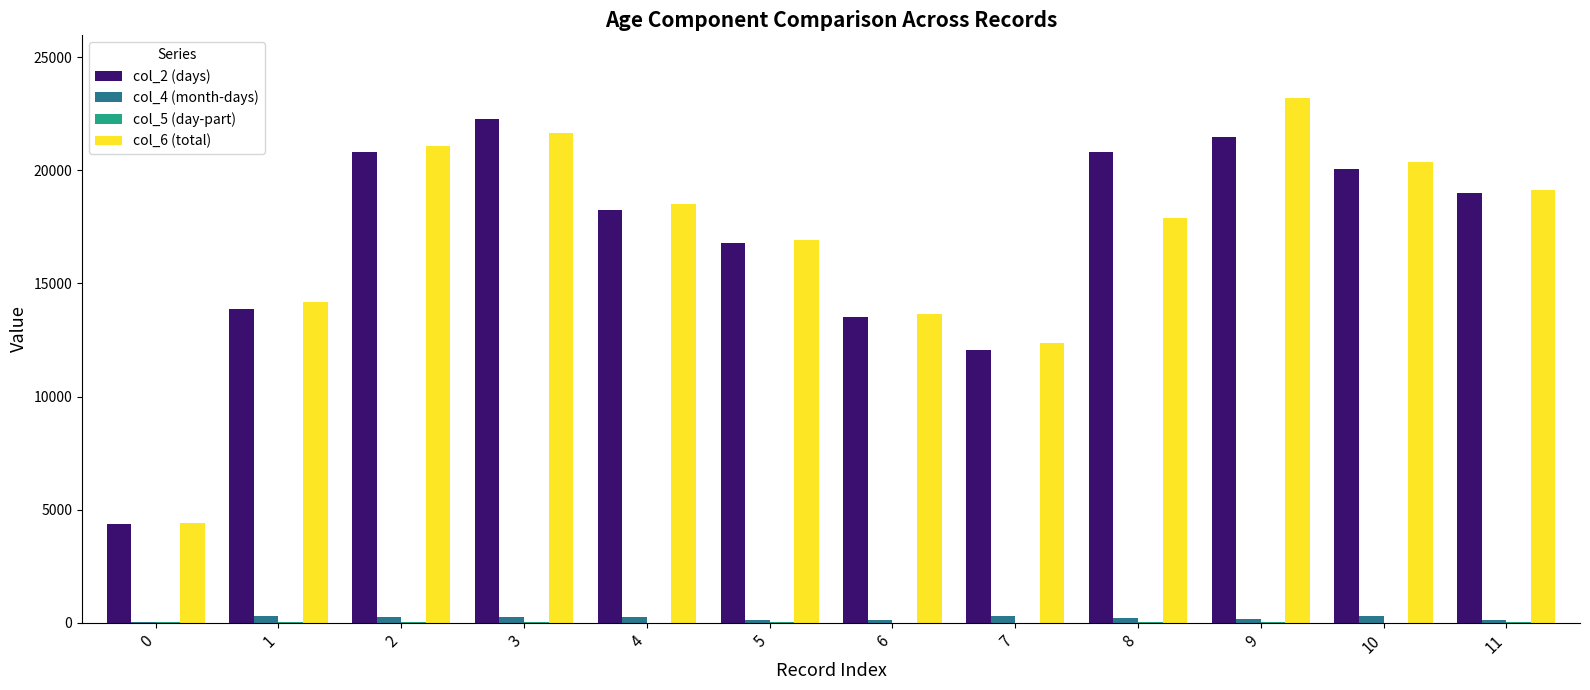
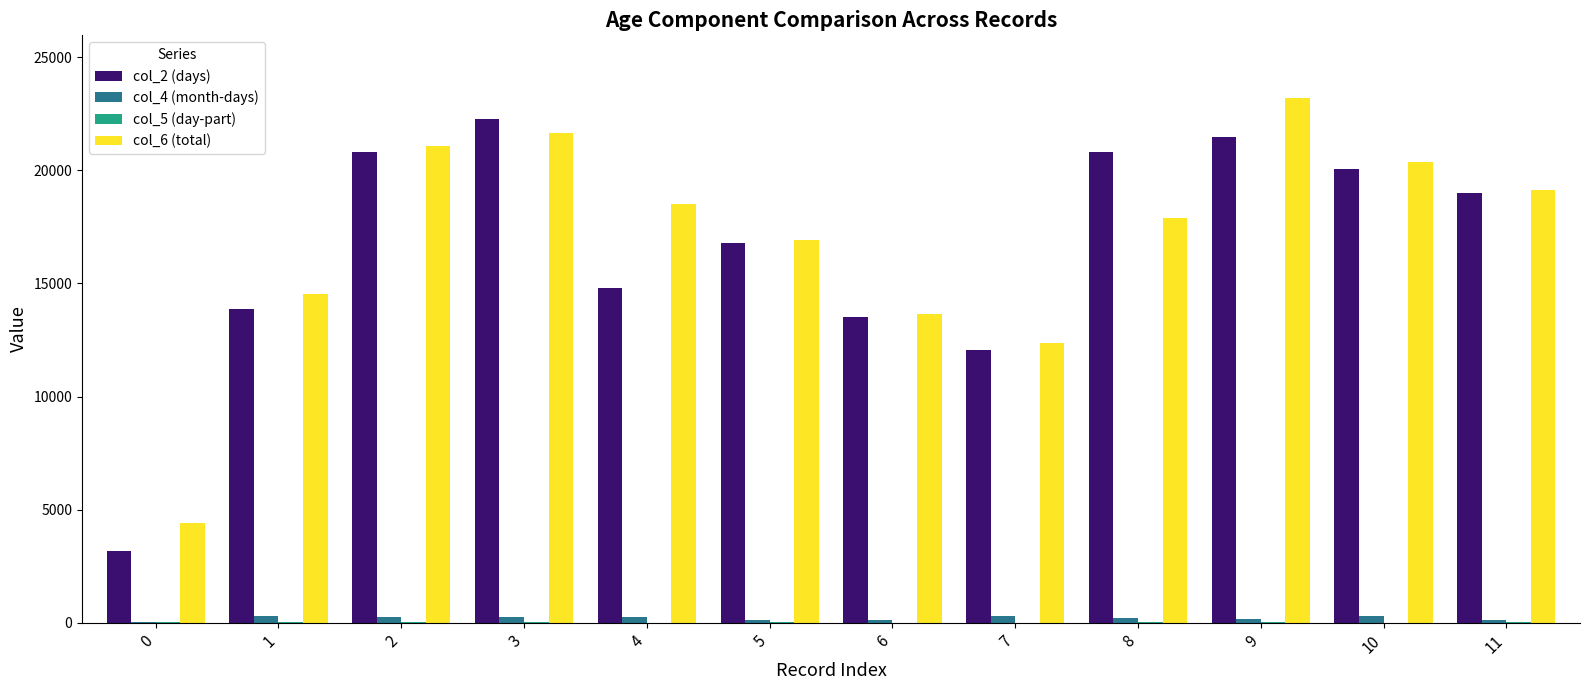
col_2 (days), 0: 4400 -> 3200
col_6 (total), 1: 14200 -> 14600
col_2 (days), 4: 18300 -> 14800
